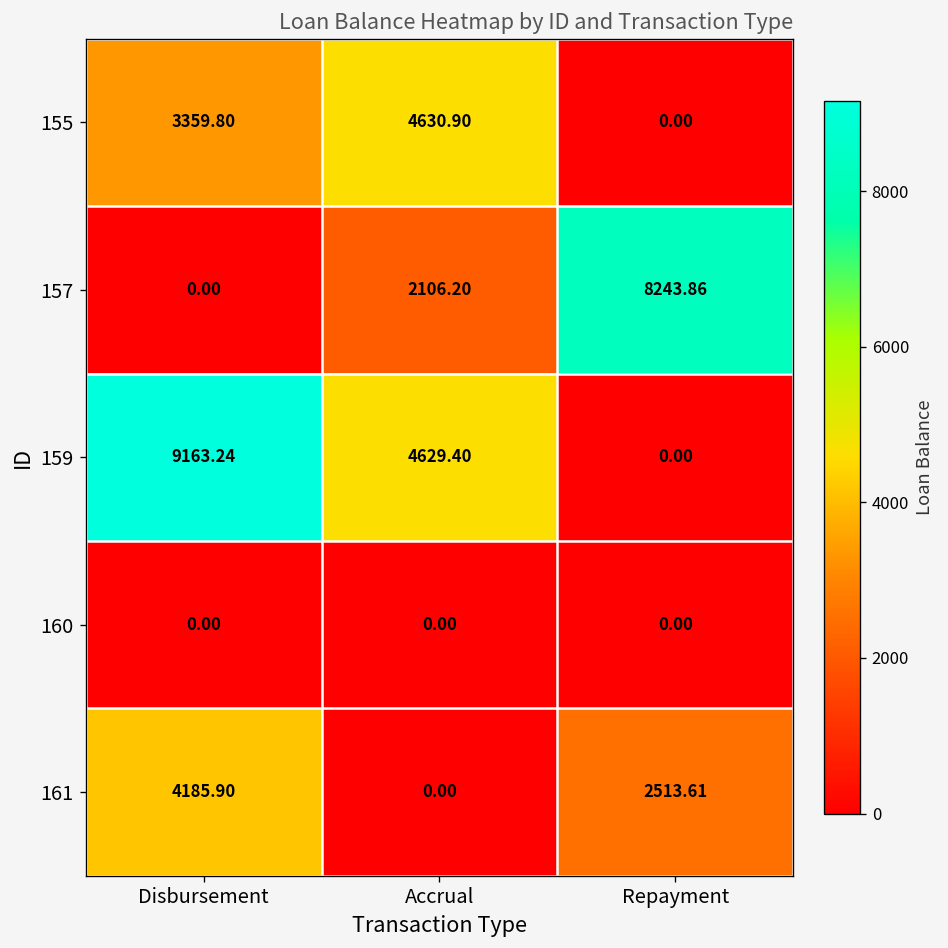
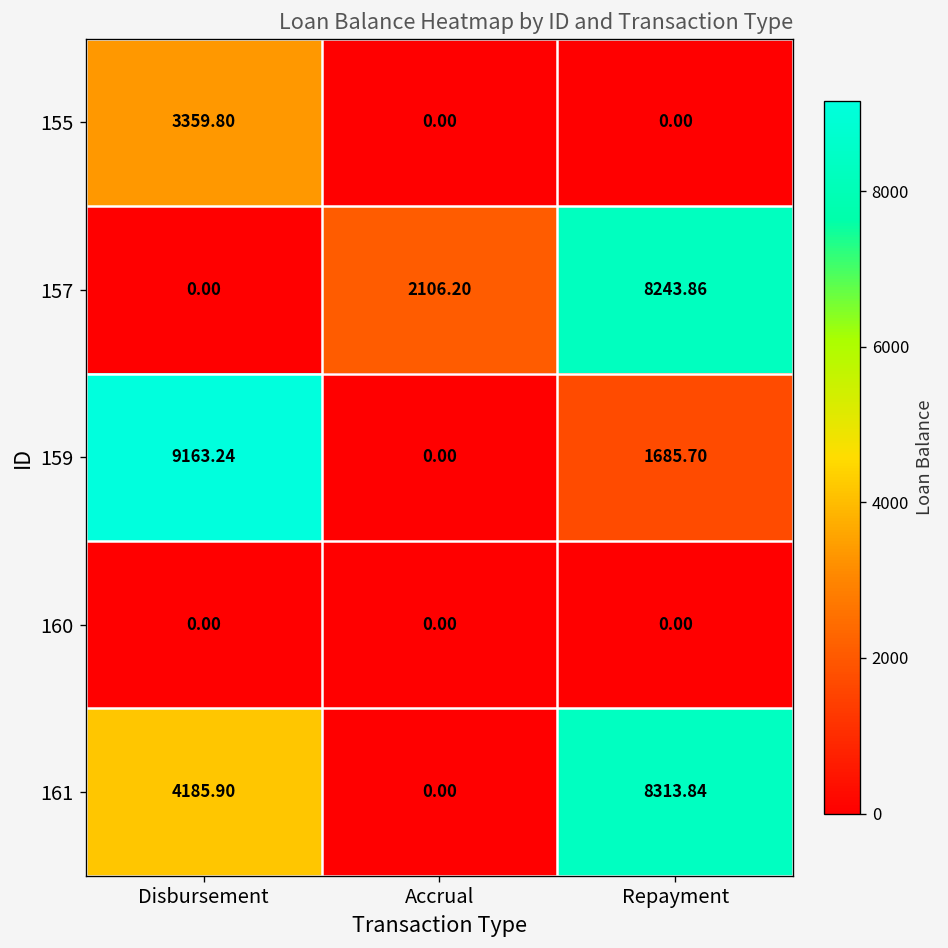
155, Accrual: 4630.90 -> 0.00
159, Accrual: 4629.40 -> 0.00
159, Repayment: 0.00 -> 1685.70
161, Repayment: 2513.61 -> 8313.84
